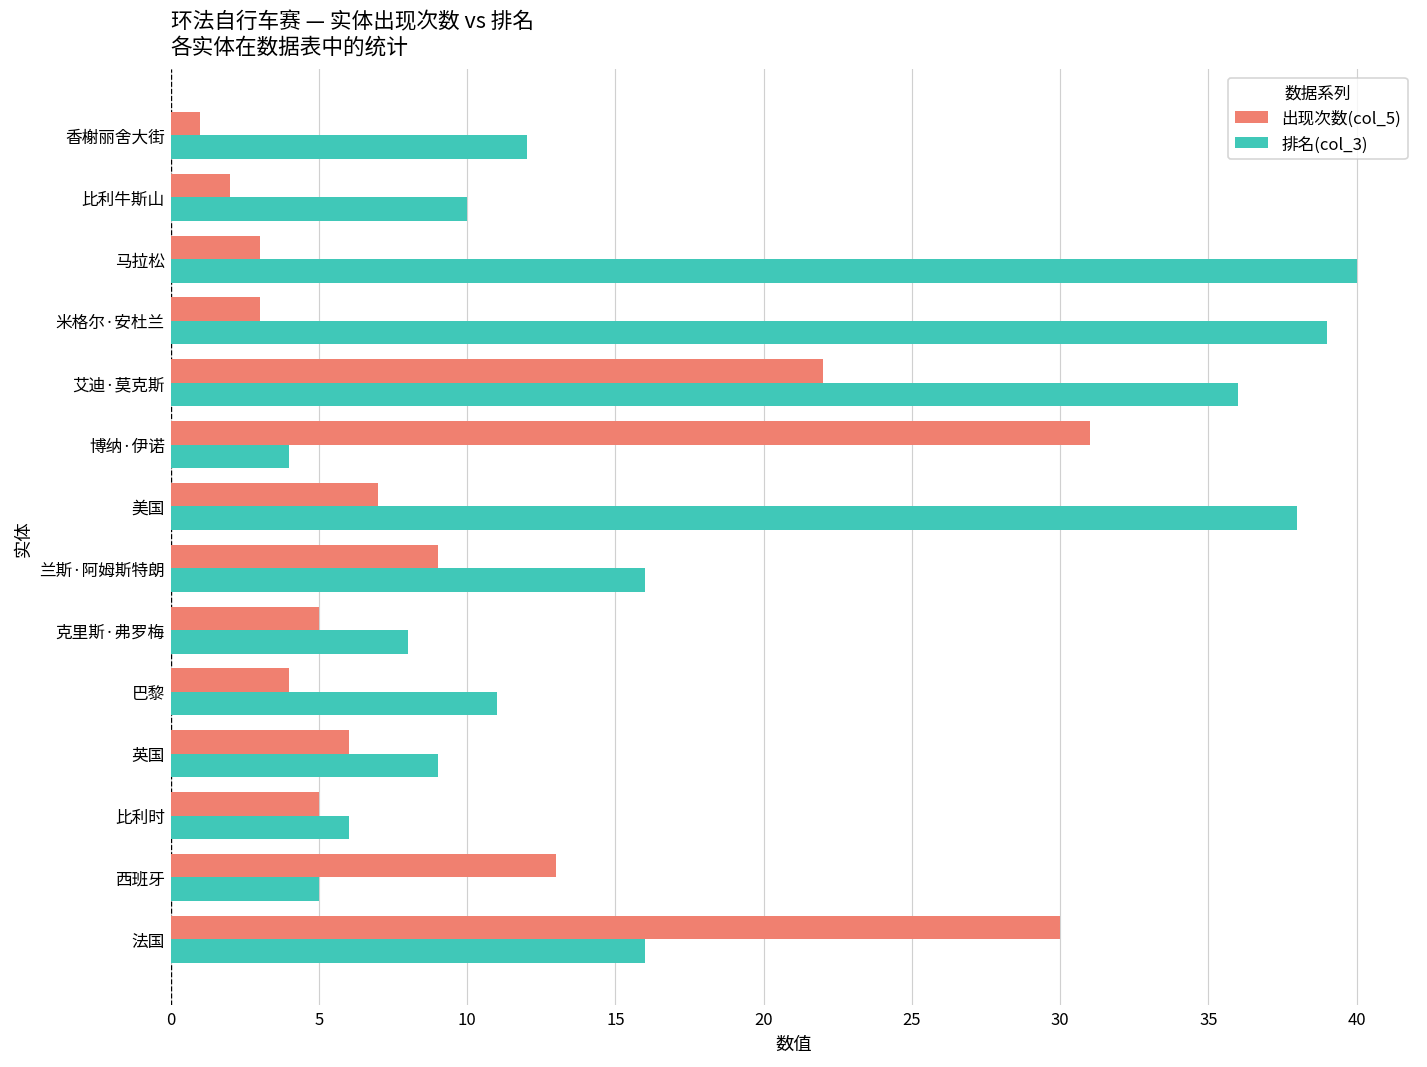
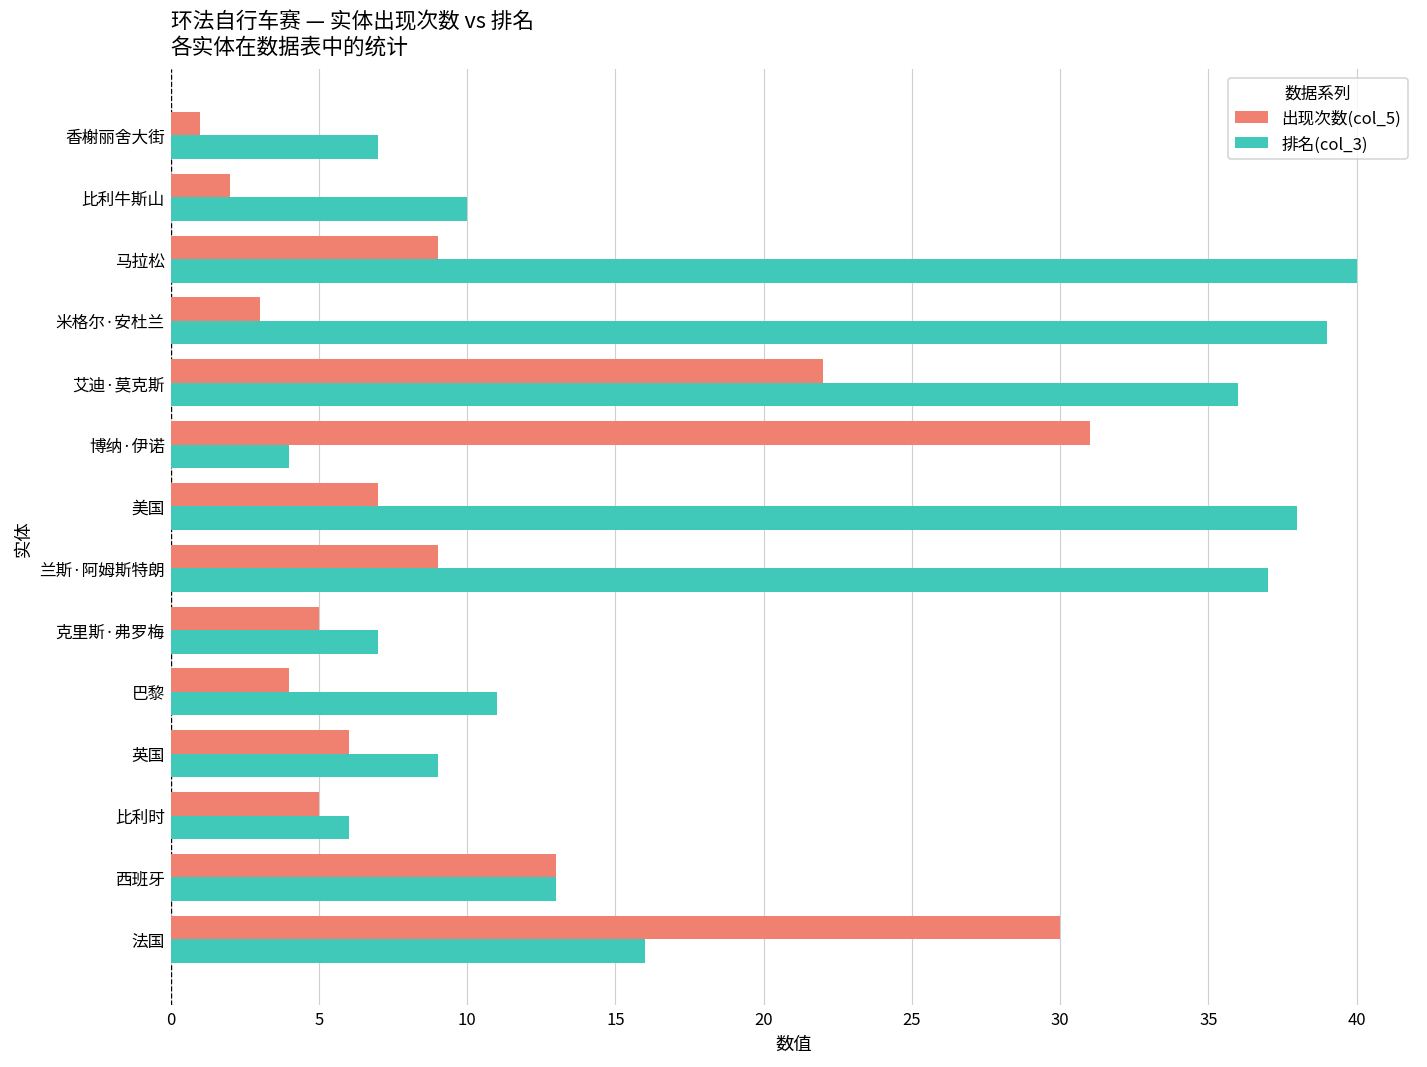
排名(col_3), 香榭丽舍大街: 12 -> 7
出现次数(col_5), 马拉松: 3 -> 9
排名(col_3), 兰斯·阿姆斯特朗: 16 -> 37
排名(col_3), 克里斯·弗罗梅: 8 -> 7
排名(col_3), 西班牙: 5 -> 13
